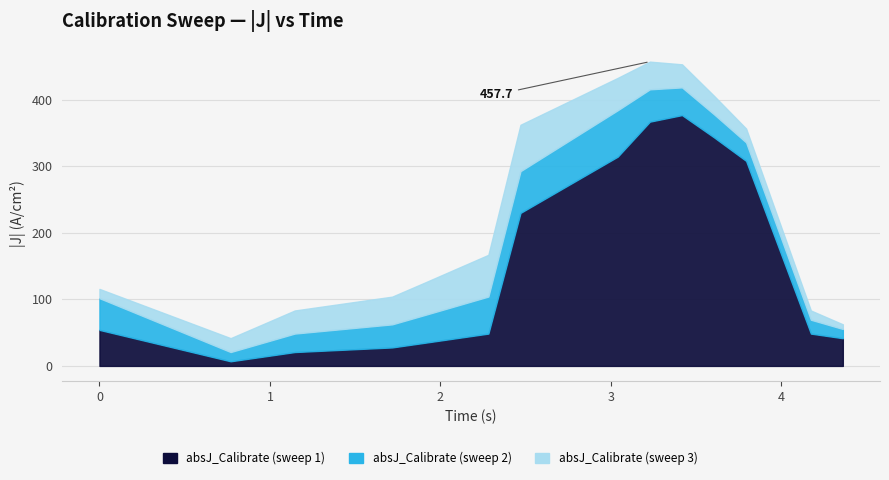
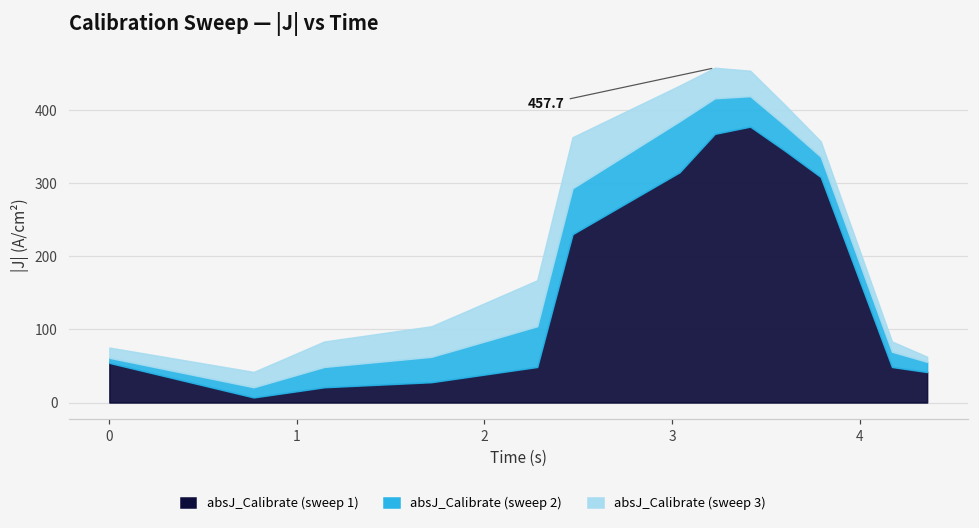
absJ_Calibrate (sweep 2), 0: 50 -> 10
